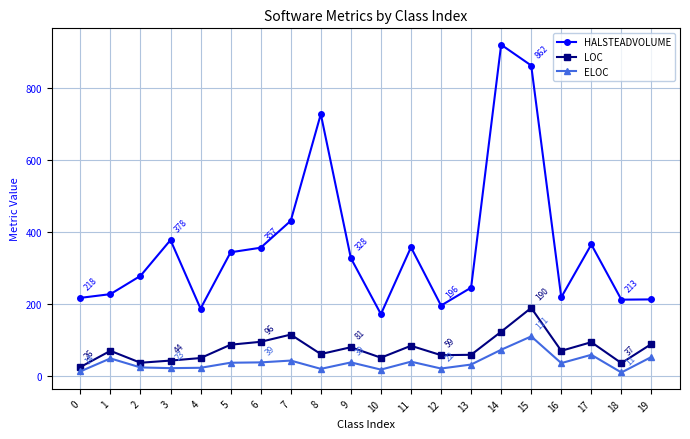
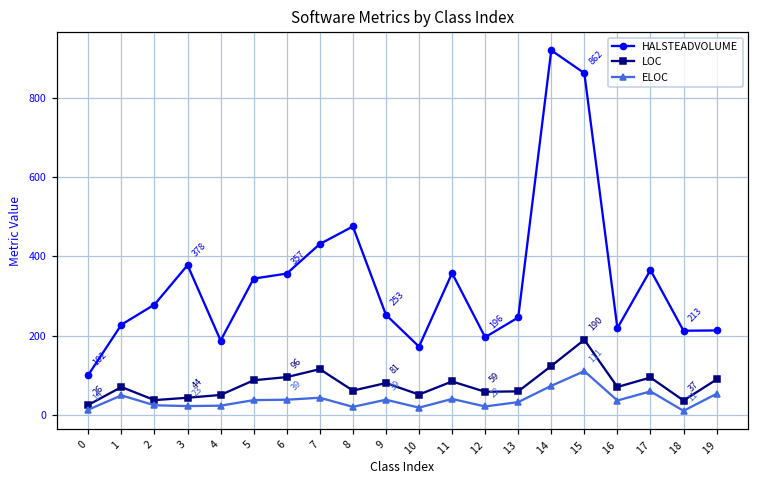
HALSTEADVOLUME, 0: 218 -> 102
HALSTEADVOLUME, 8: 730 -> 480
HALSTEADVOLUME, 9: 328 -> 253
